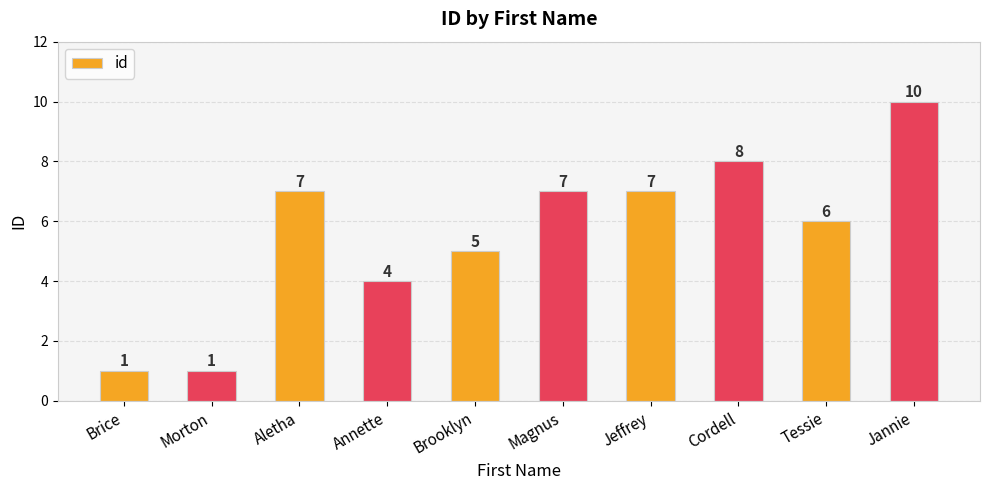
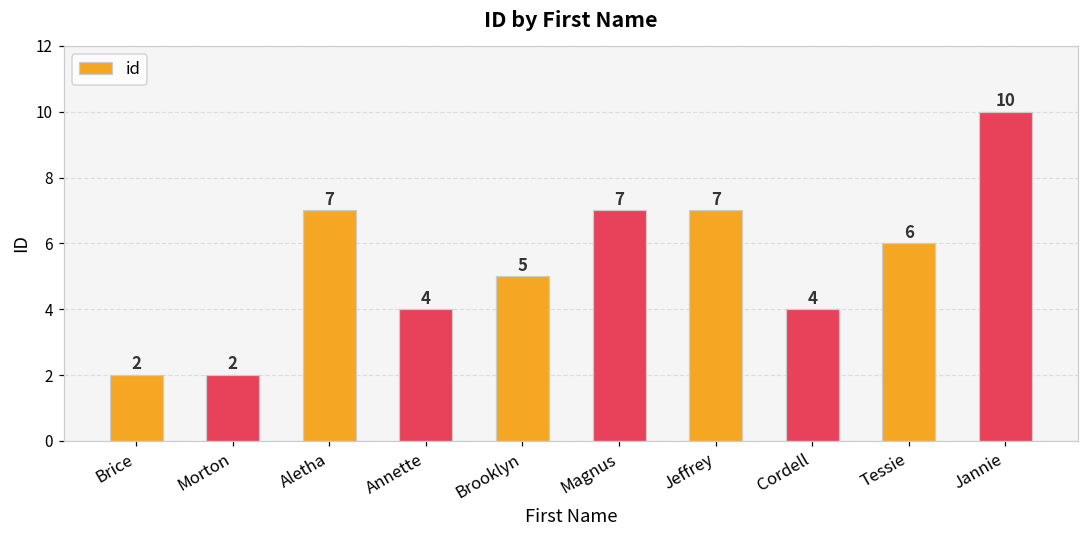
Brice: 1 -> 2
Morton: 1 -> 2
Cordell: 8 -> 4
